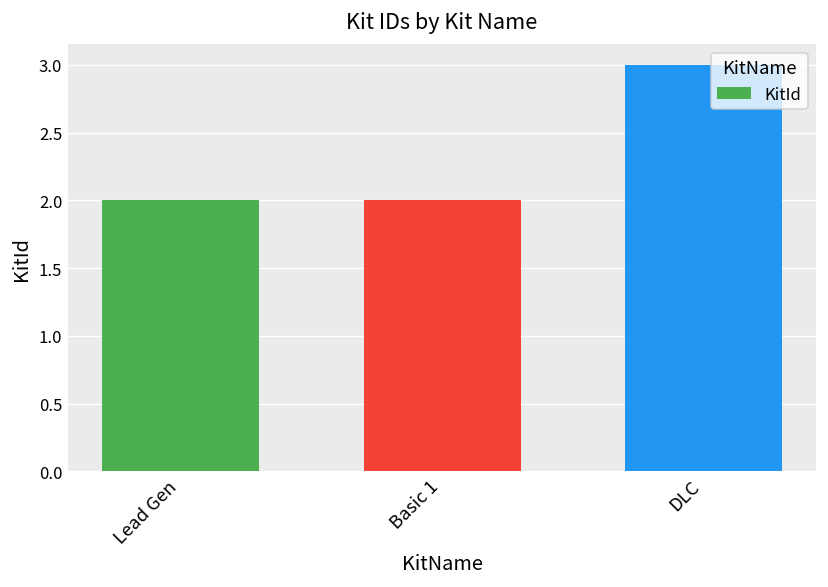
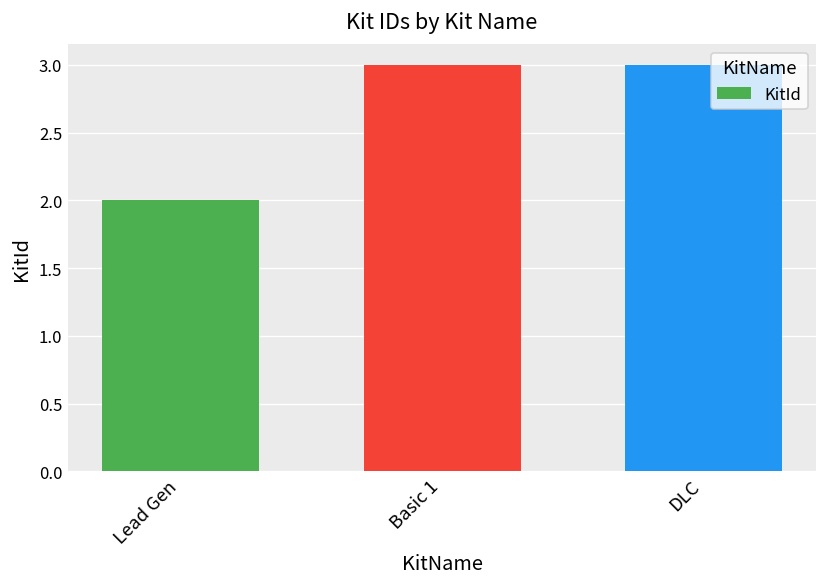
Basic 1: 2 -> 3
